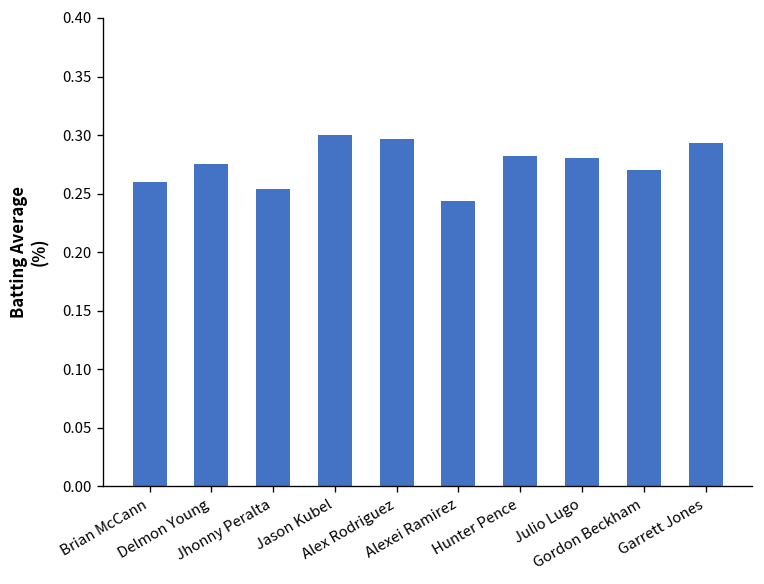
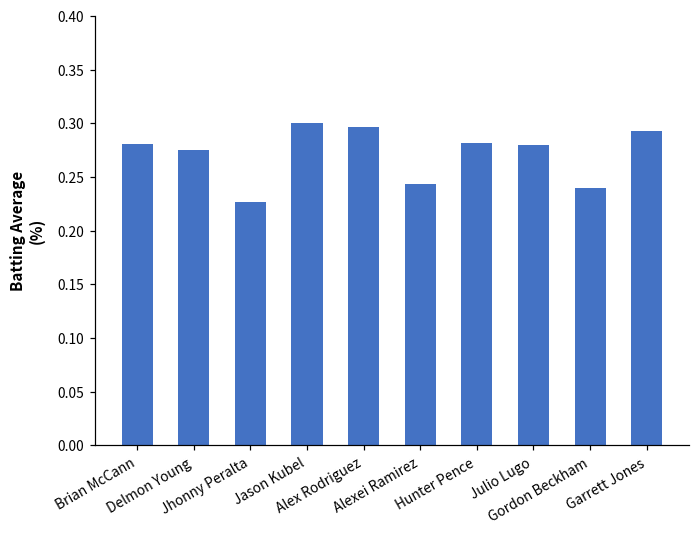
Brian McCann: 0.26 -> 0.28
Jhonny Peralta: 0.25 -> 0.23
Gordon Beckham: 0.27 -> 0.24
